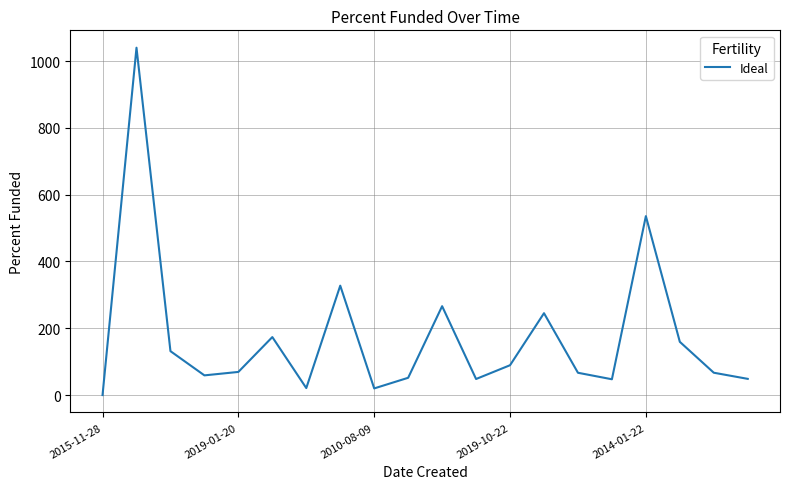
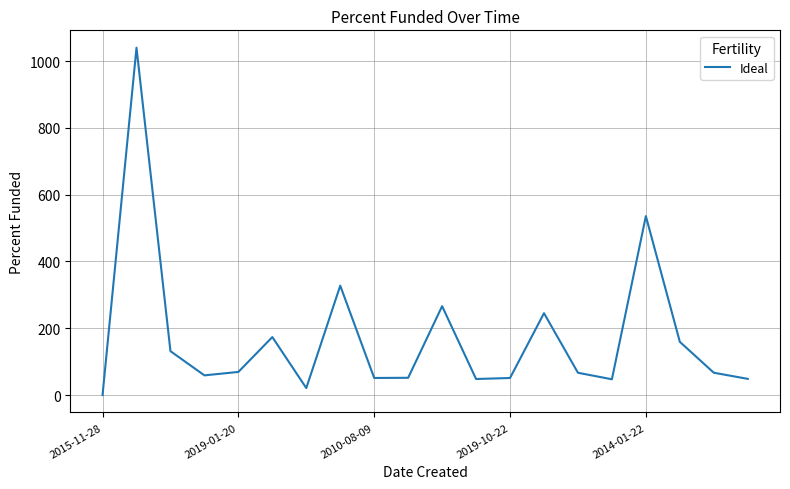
2010-08-09: 20 -> 50
2019-10-22: 90 -> 50
